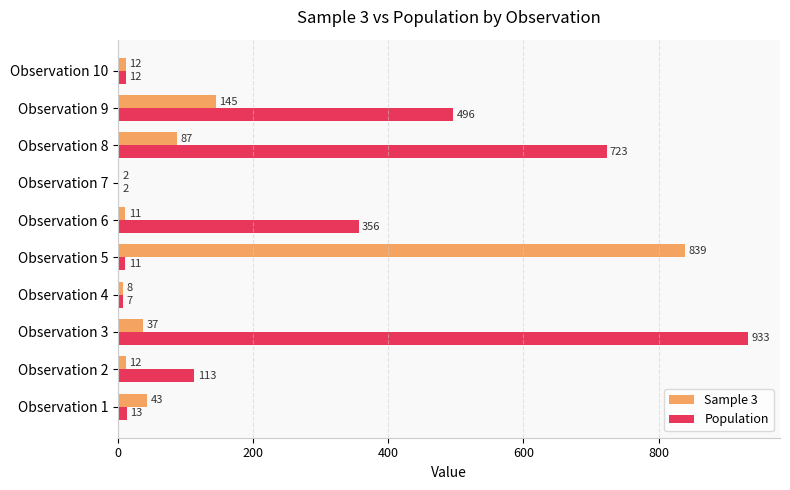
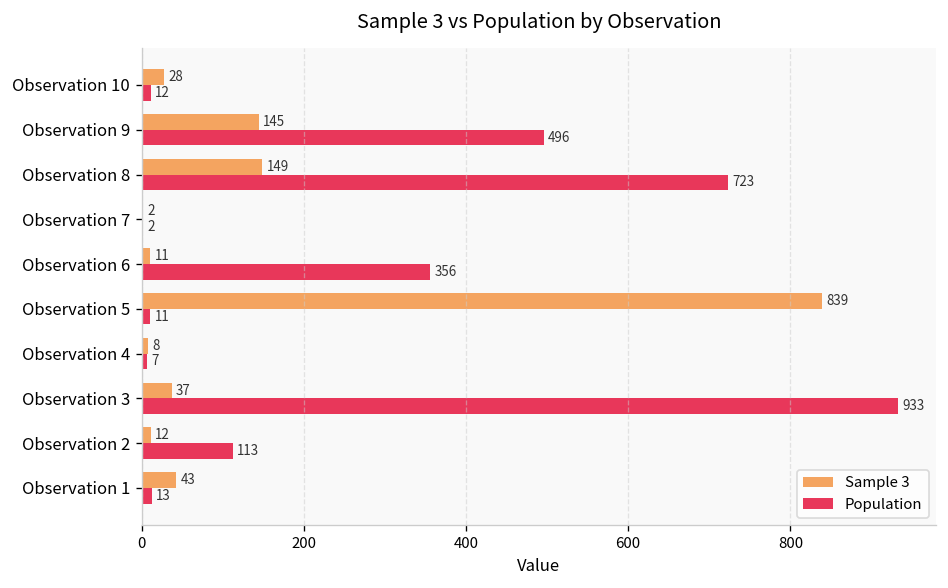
Sample 3, Observation 10: 12 -> 28
Sample 3, Observation 8: 87 -> 149
